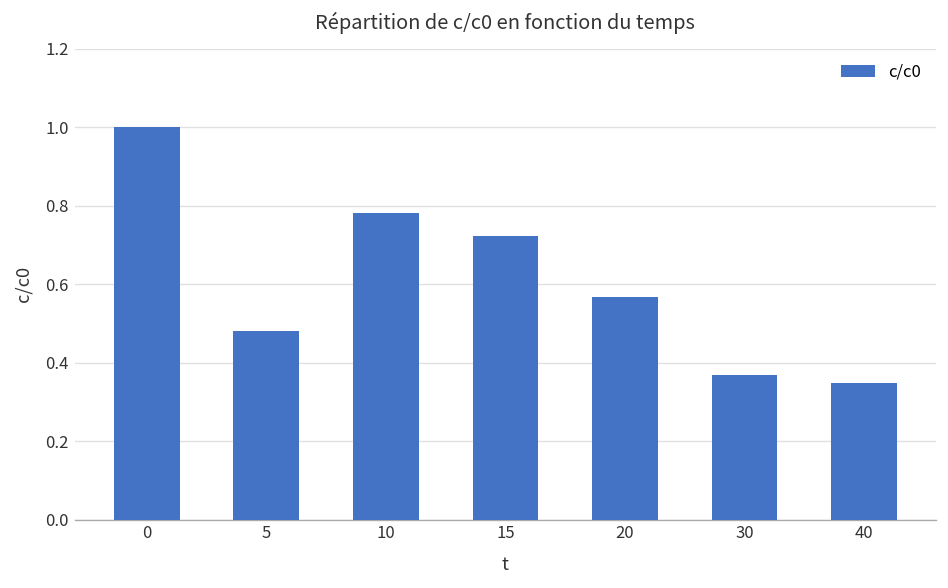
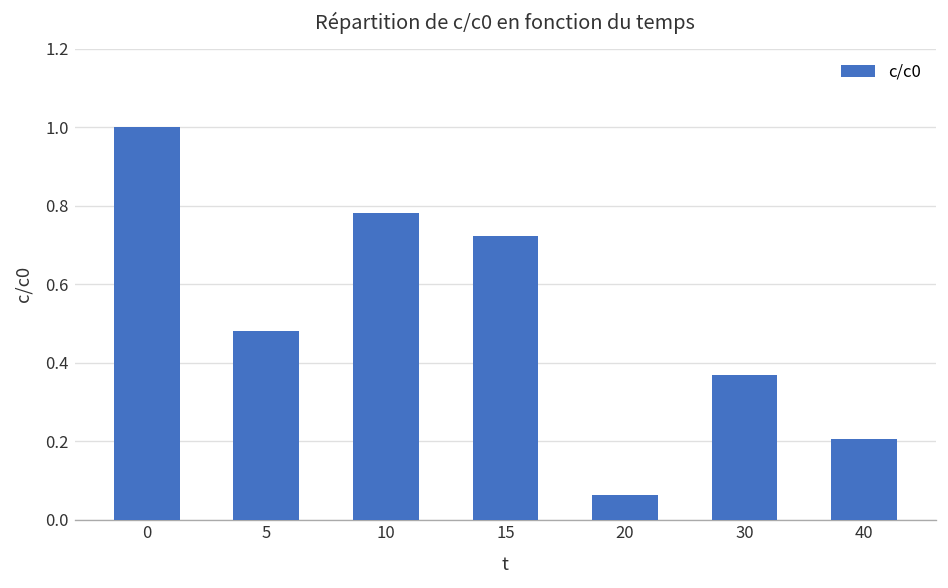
20: 0.57 -> 0.06
40: 0.35 -> 0.21
